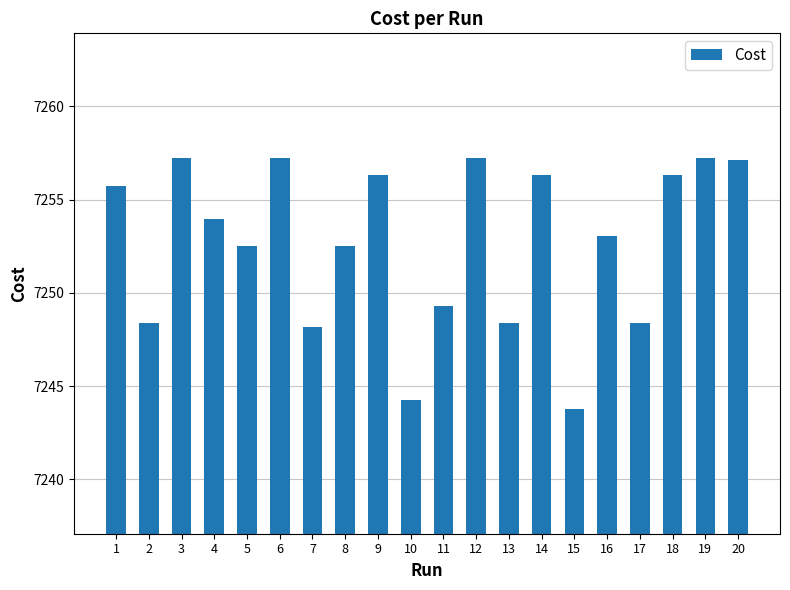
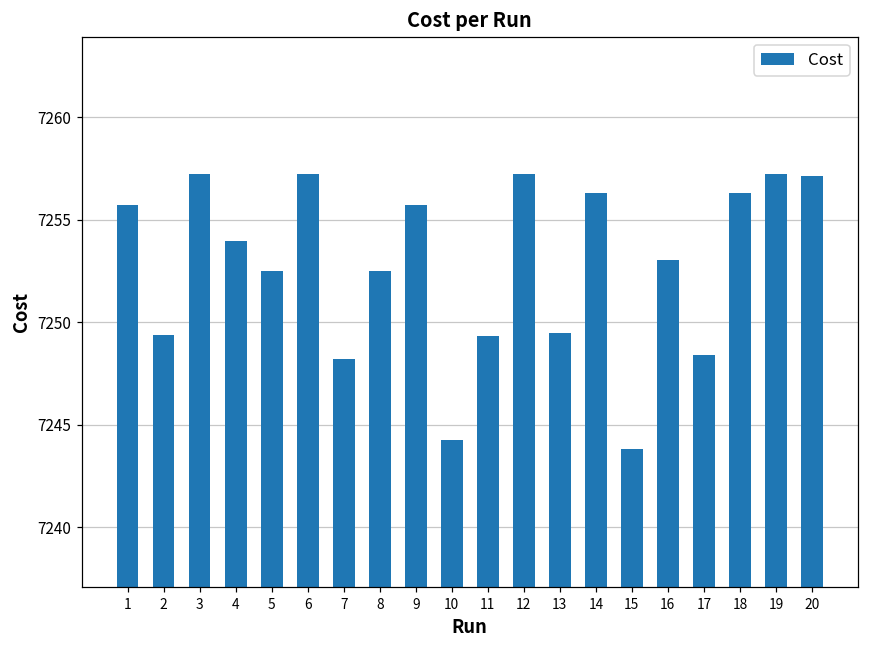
2: 7248.4 -> 7249.4
9: 7256.3 -> 7255.7
13: 7248.4 -> 7249.5
